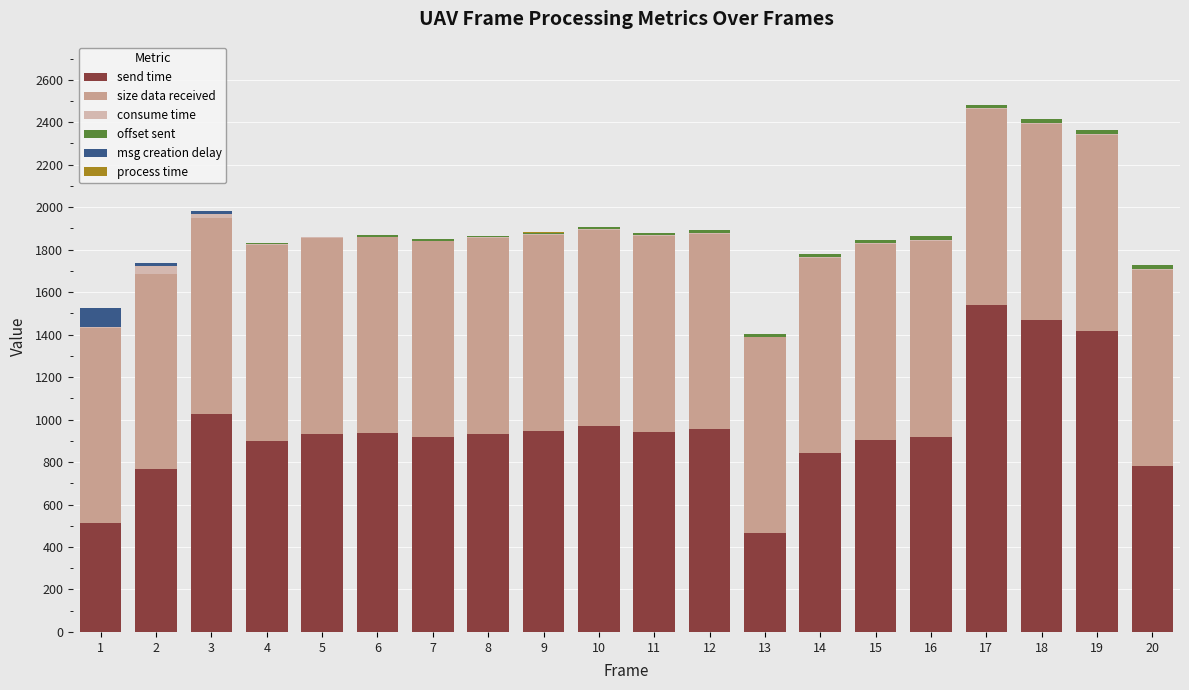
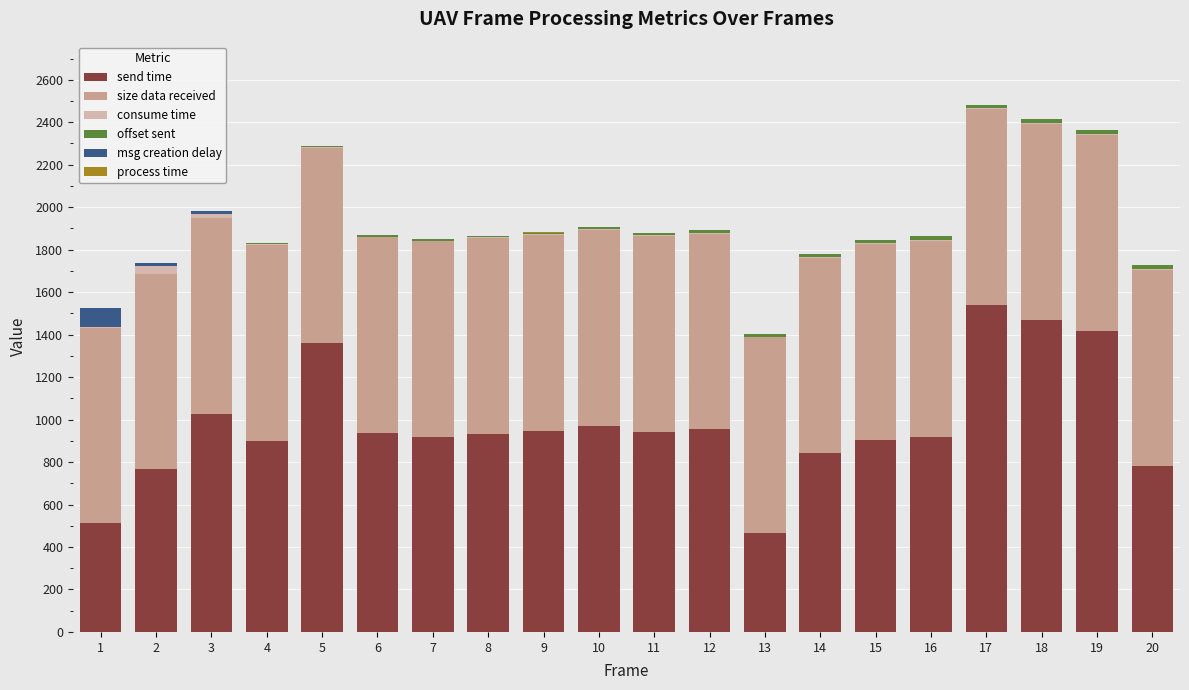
send time, 5: 930 -> 1360
